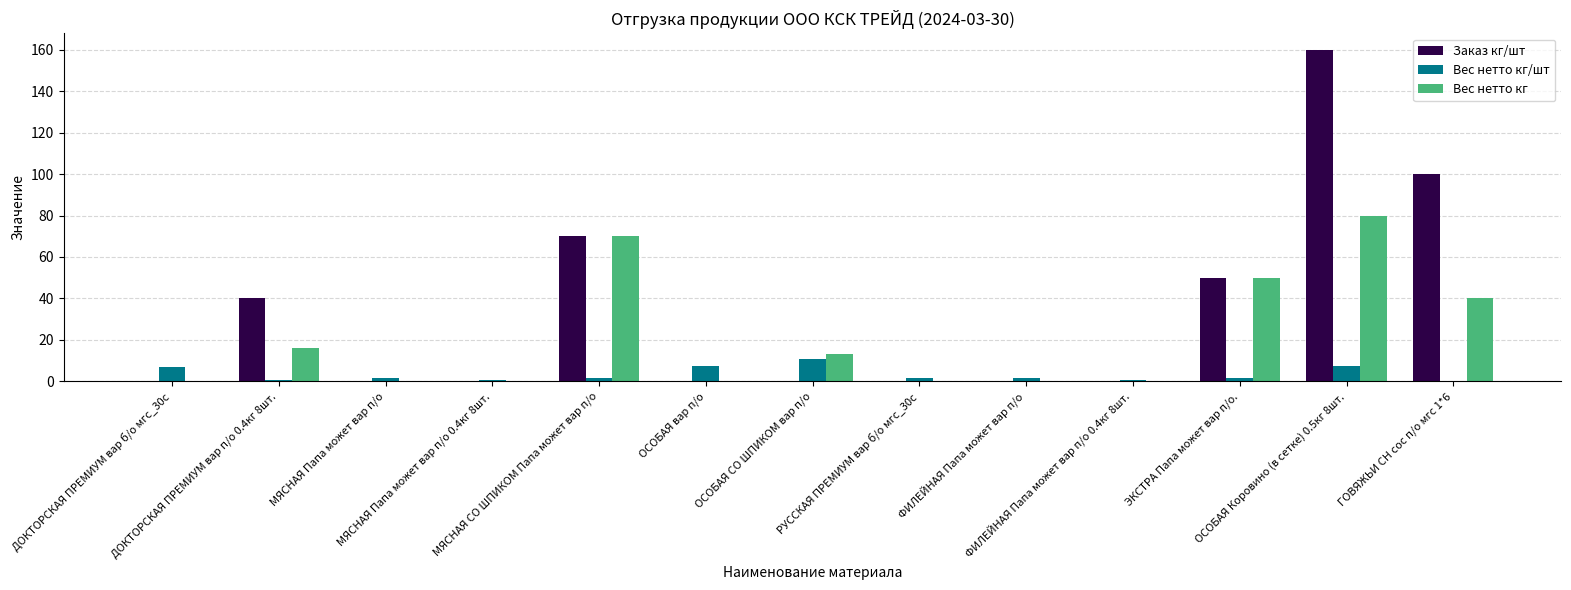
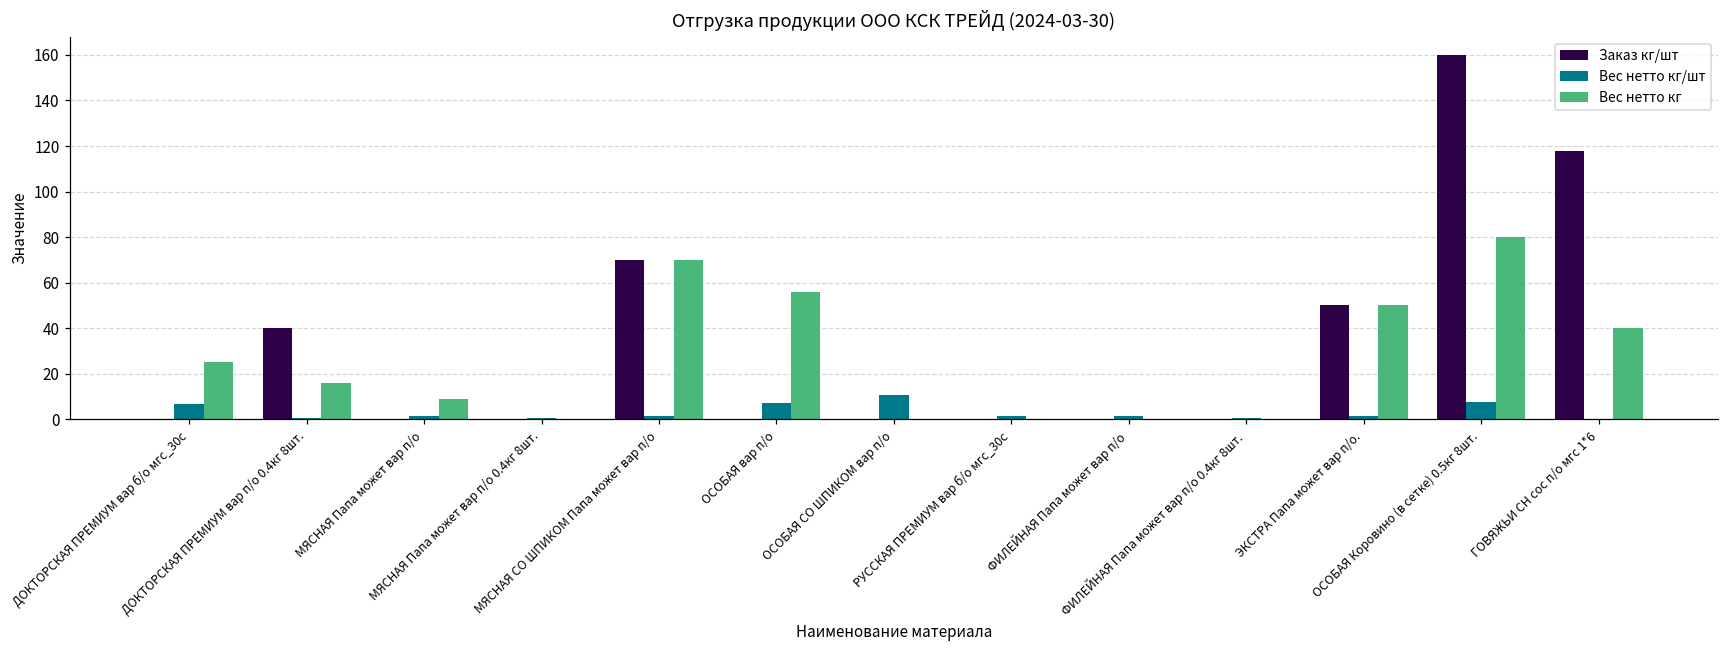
Вес нетто кг, ДОКТОРСКАЯ ПРЕМИУМ вар б/о мгс_30с: 0 -> 25
Вес нетто кг, МЯСНАЯ Папа может вар п/о: 0 -> 9
Вес нетто кг, ОСОБАЯ вар п/о: 0 -> 56
Вес нетто кг, ОСОБАЯ СО ШПИКОМ вар п/о: 13 -> 0
Заказ кг/шт, ГОВЯЖЬИ СН сос п/о мгс 1*6: 100 -> 118
